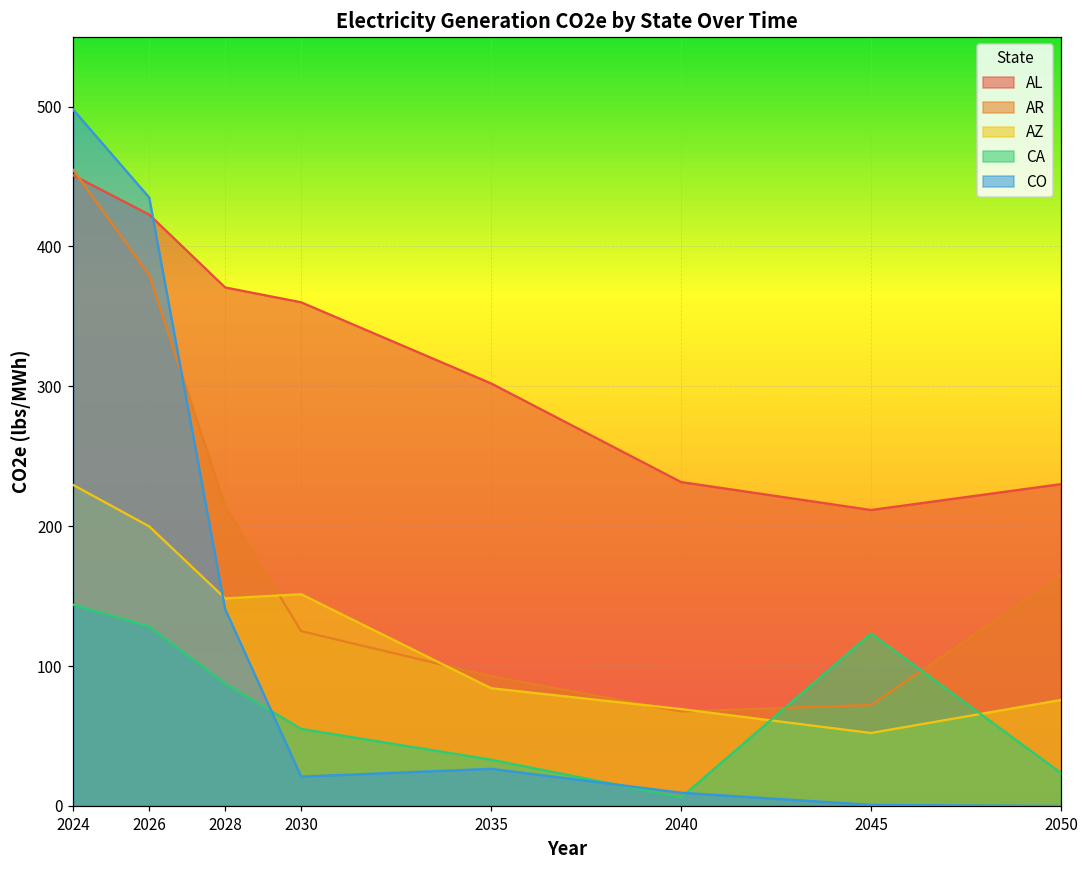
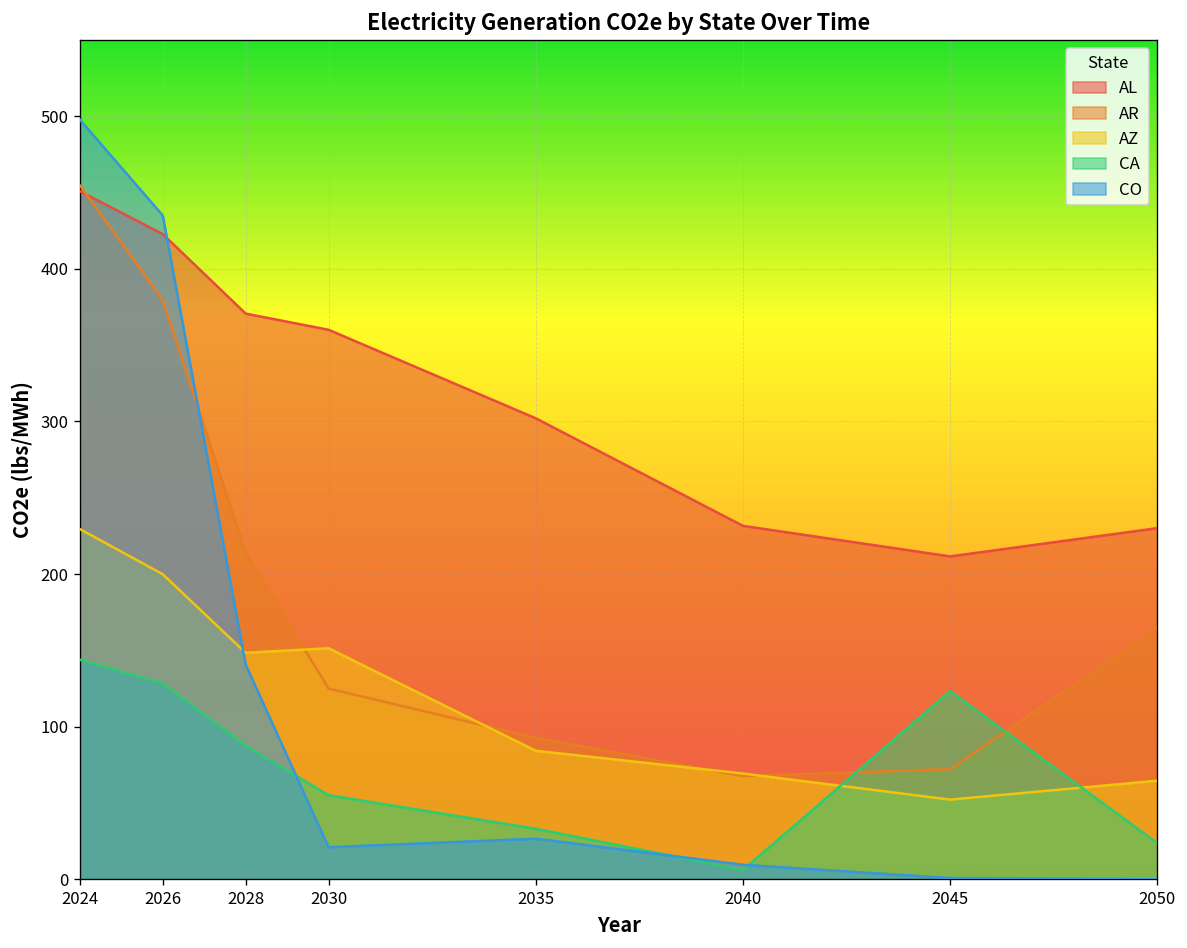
AZ, 2050: 76 -> 65
